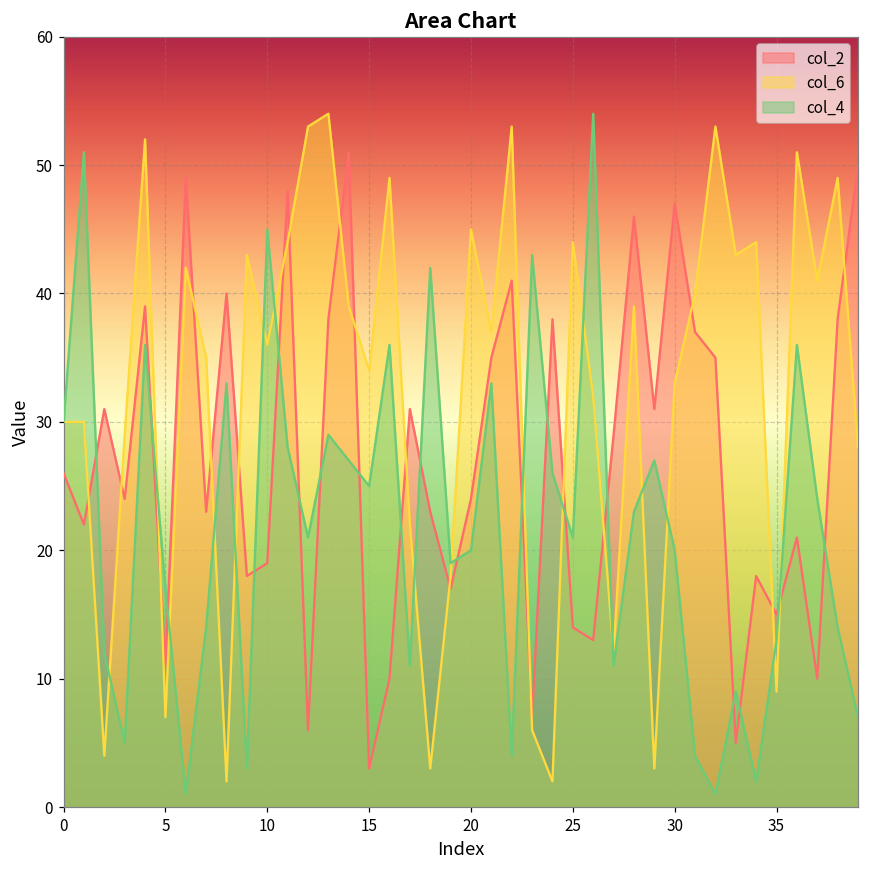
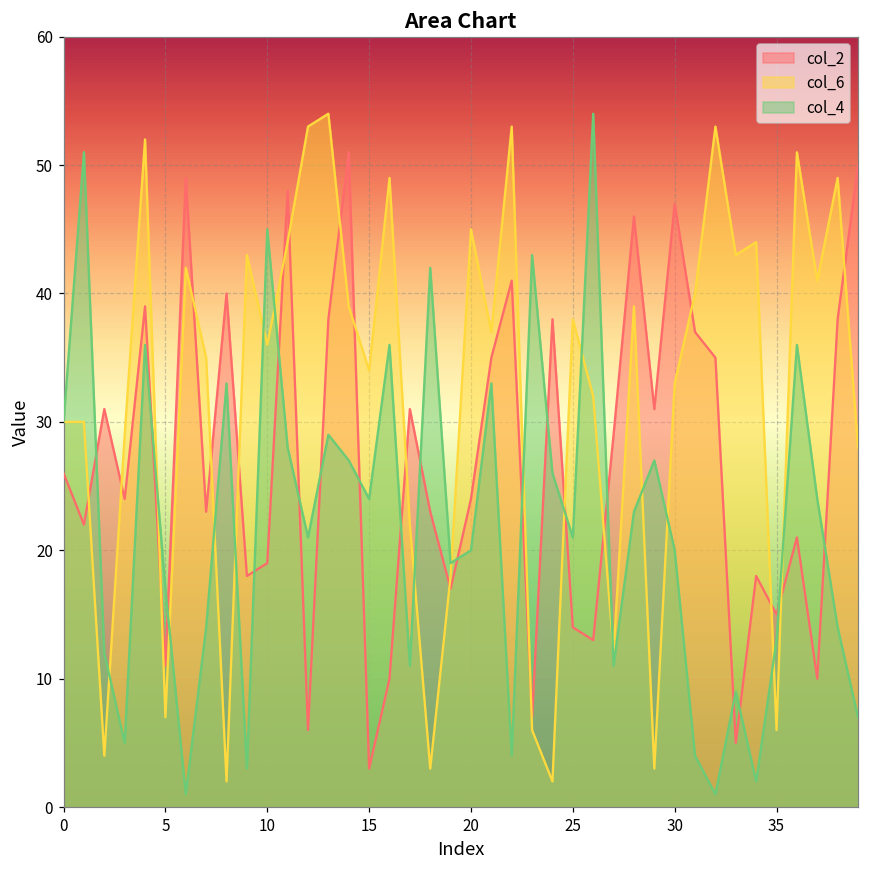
col_4, 15: 25 -> 24
col_6, 25: 44 -> 38
col_6, 35: 9 -> 6
